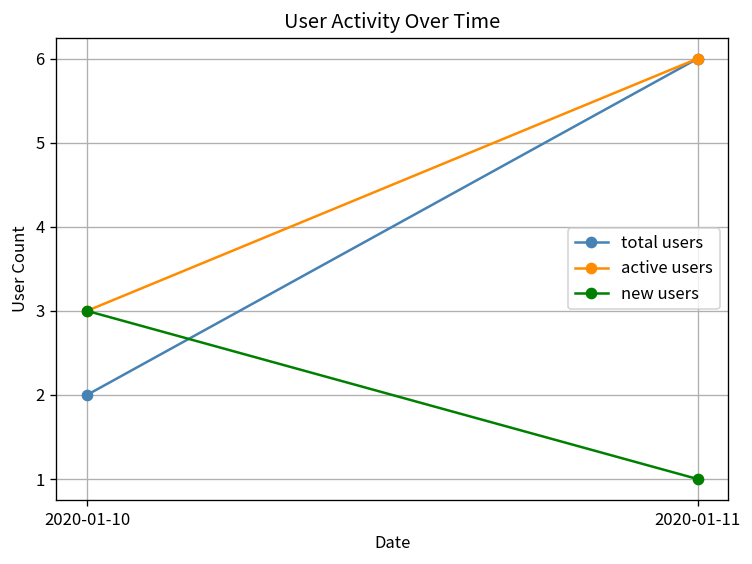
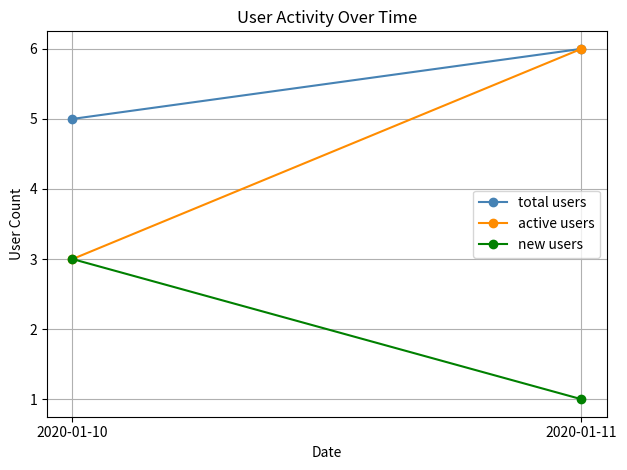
total users, 2020-01-10: 2 -> 5
